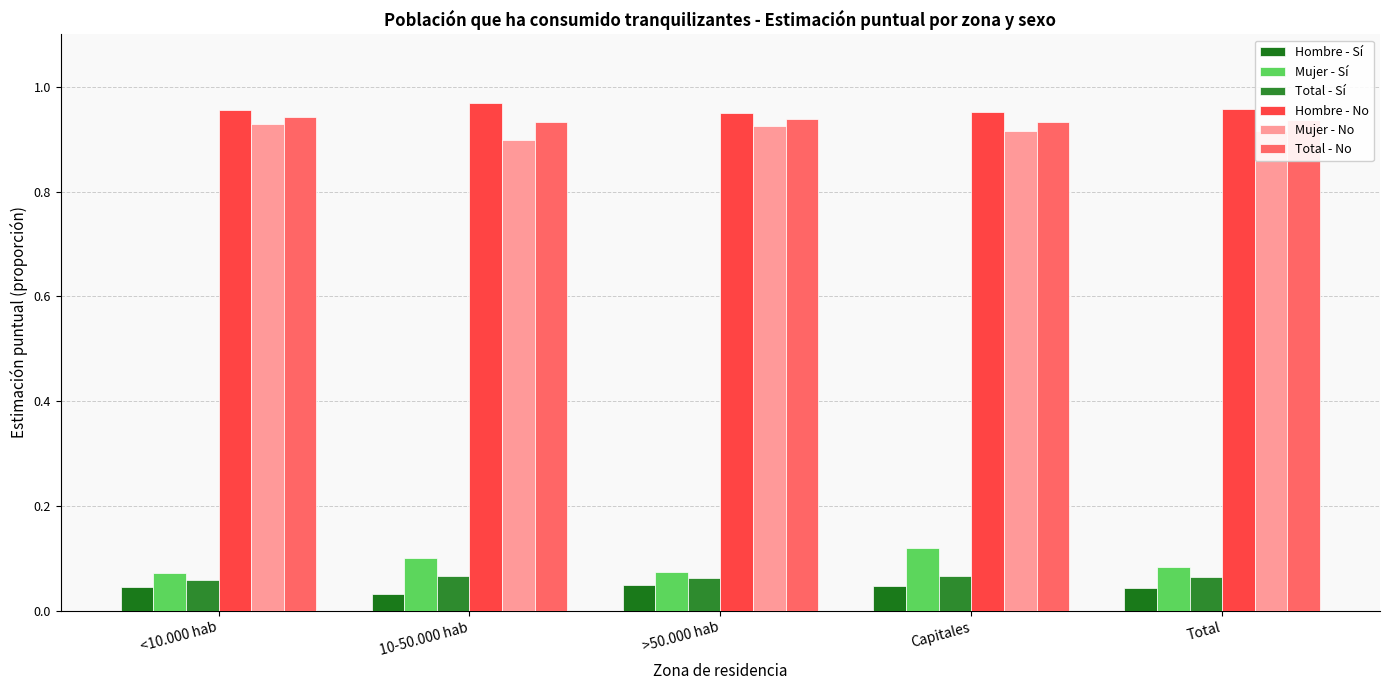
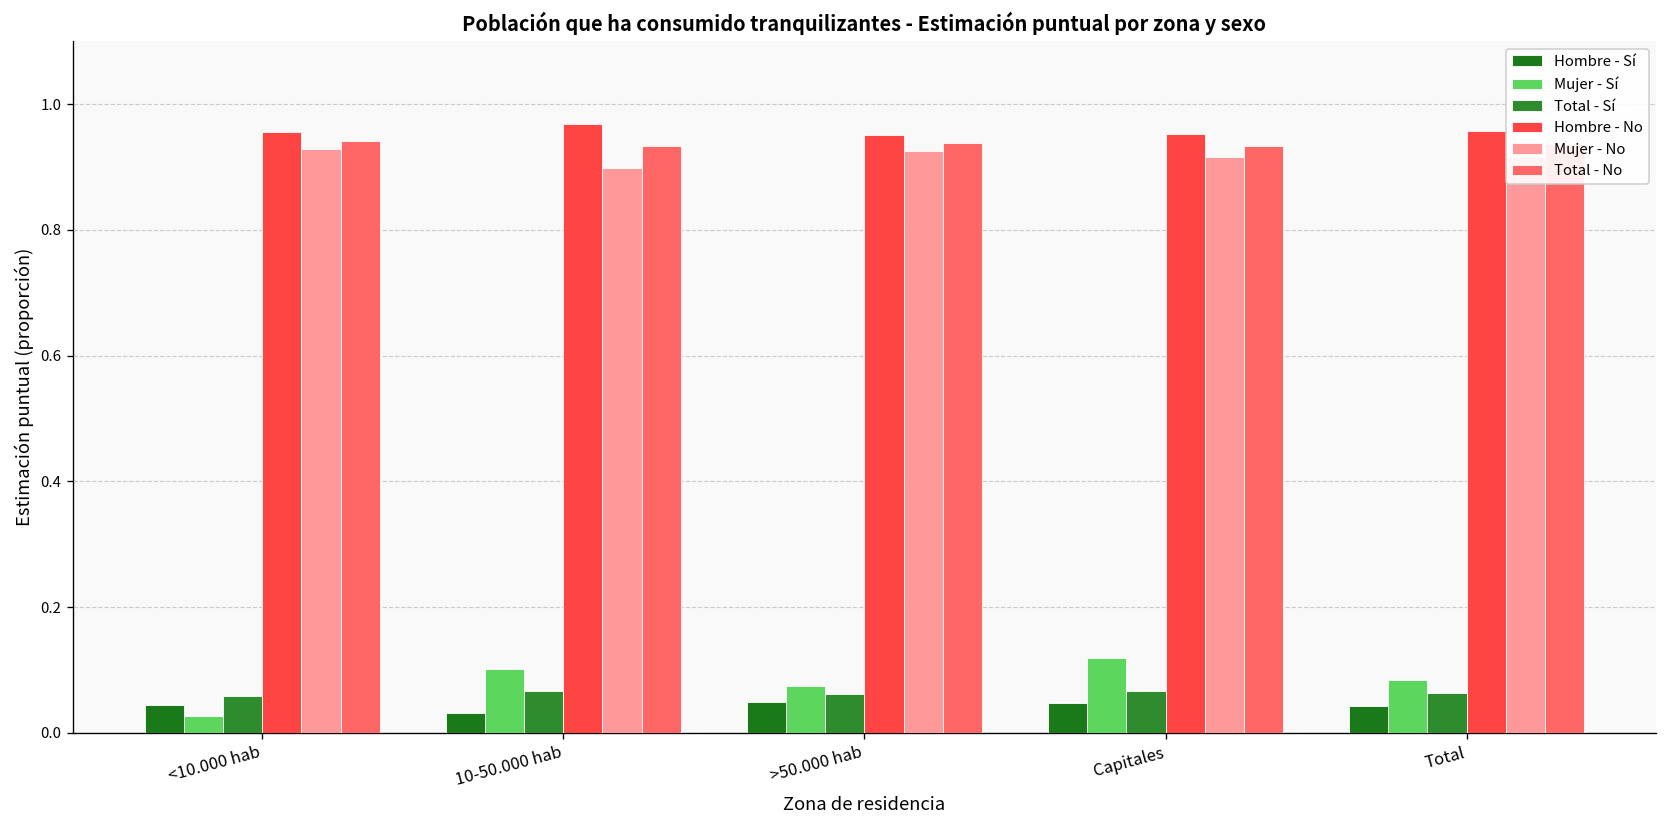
Mujer - Sí, <10.000 hab: 0.07 -> 0.03
